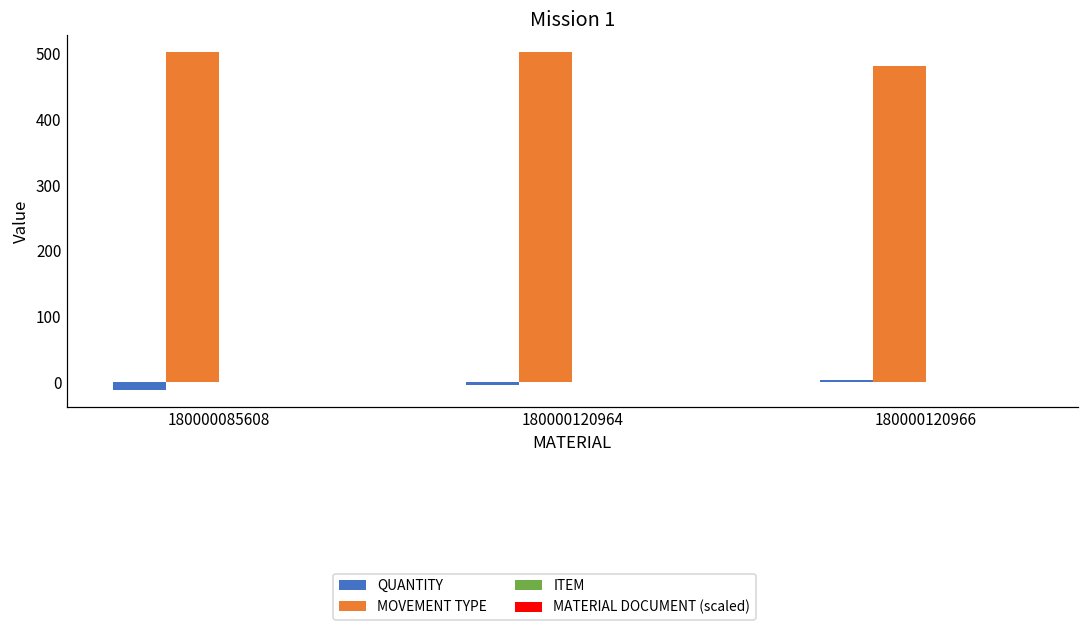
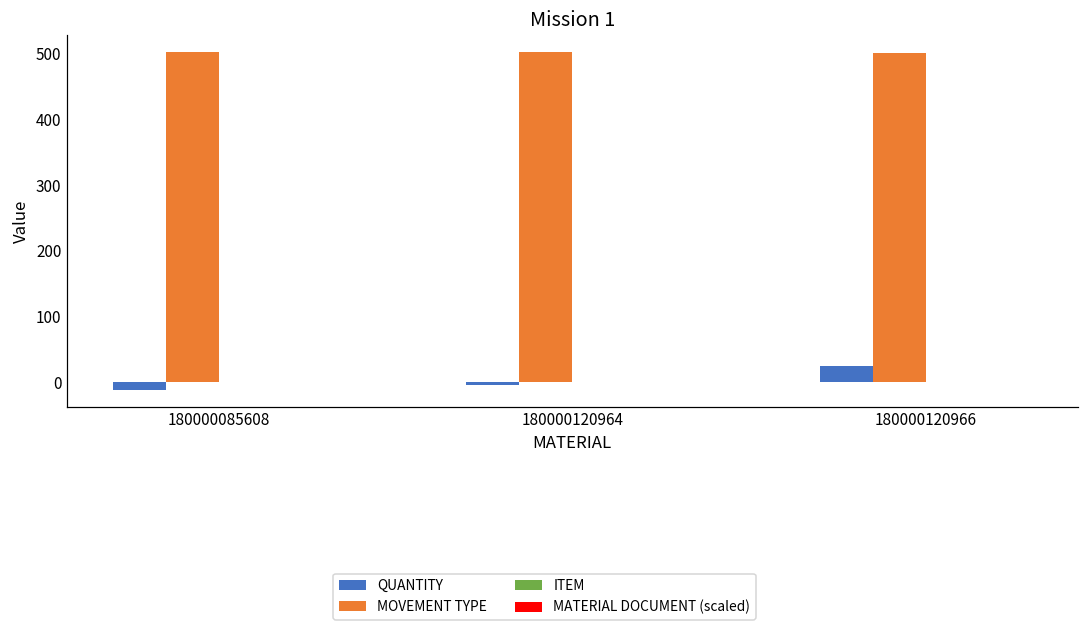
QUANTITY, 180000120966: 0 -> 30
MOVEMENT TYPE, 180000120966: 480 -> 500
